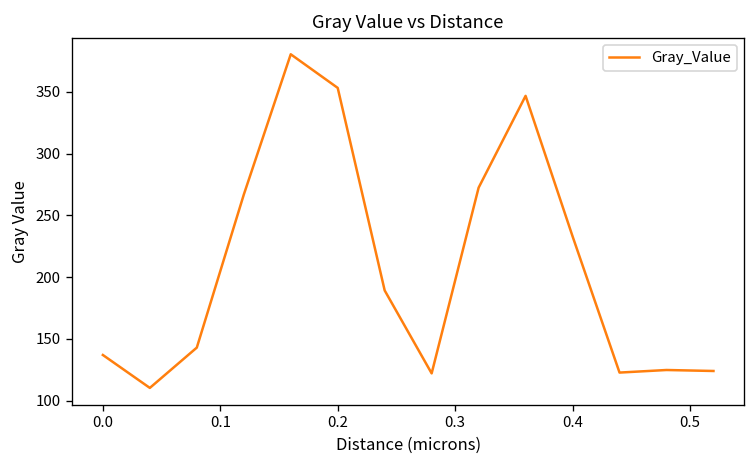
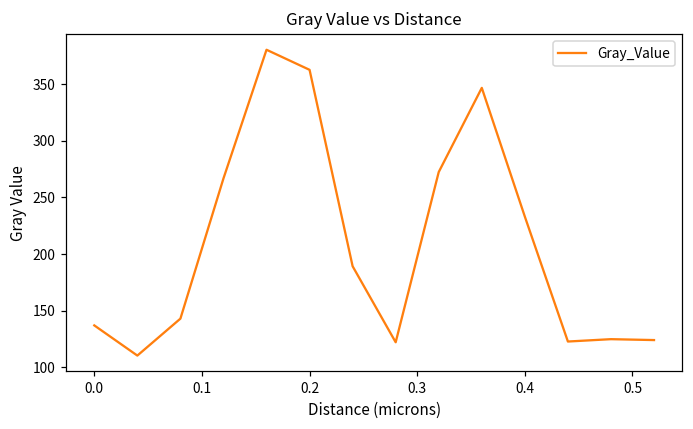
0.2: 353 -> 363
